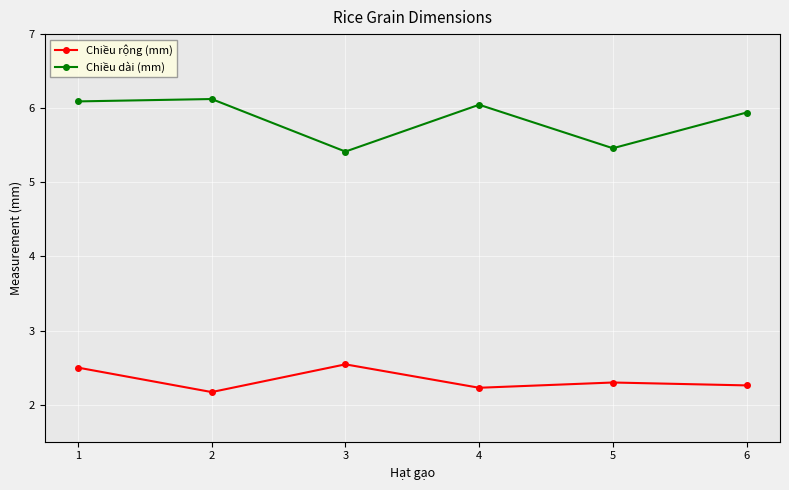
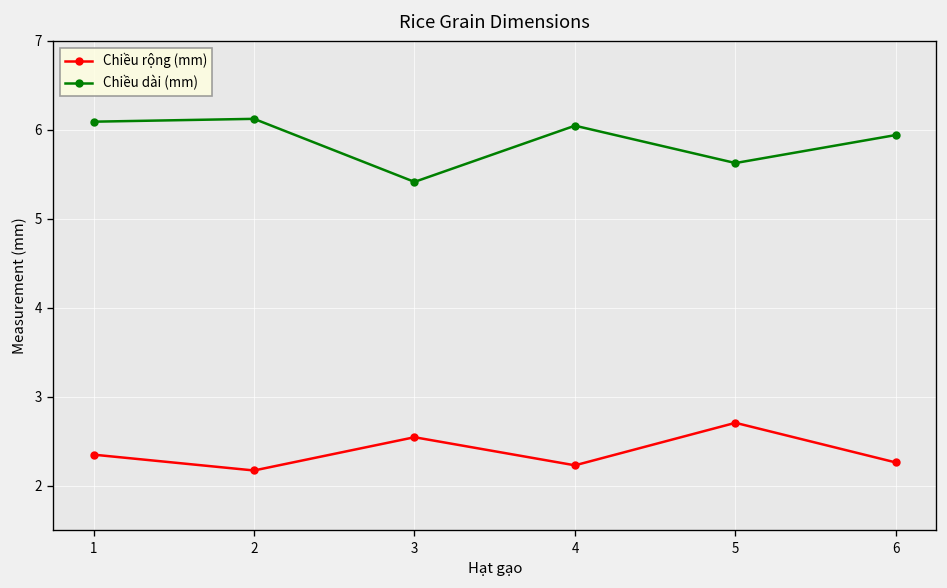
Chiều rộng (mm), 1: 2.5 -> 2.3
Chiều rộng (mm), 5: 2.3 -> 2.7
Chiều dài (mm), 5: 5.5 -> 5.6
